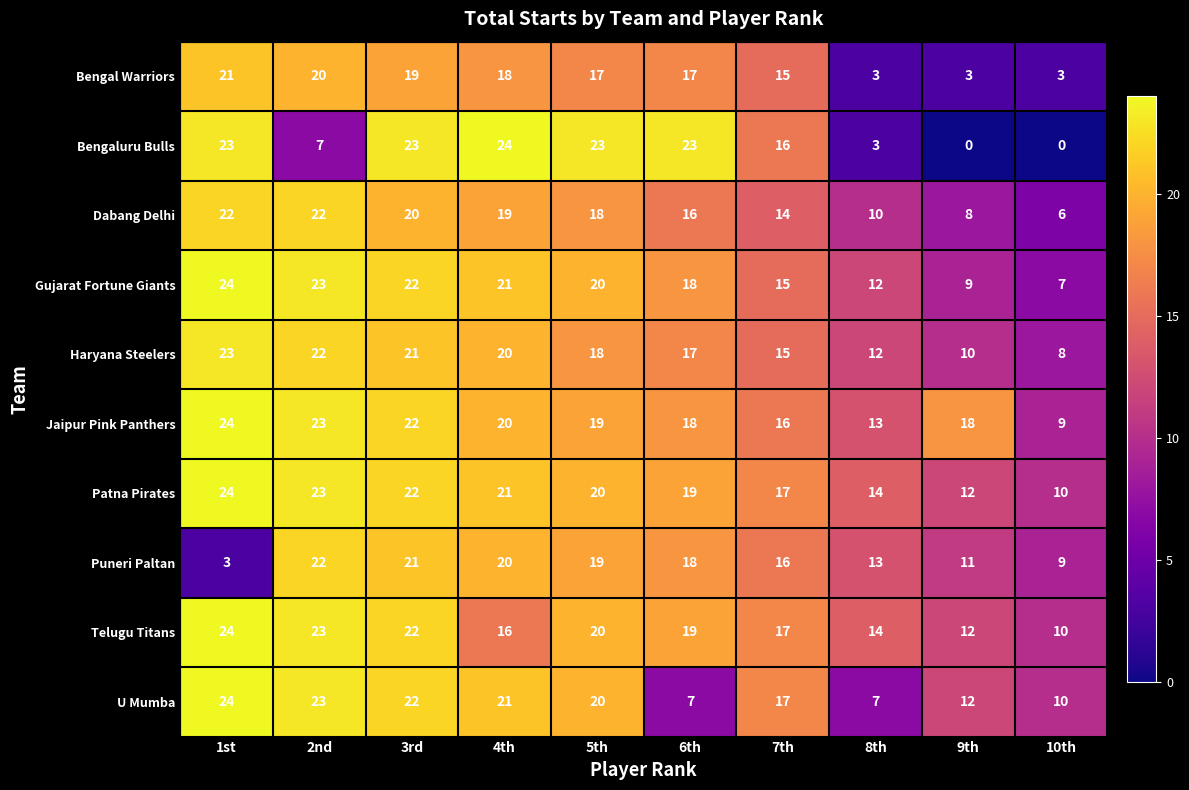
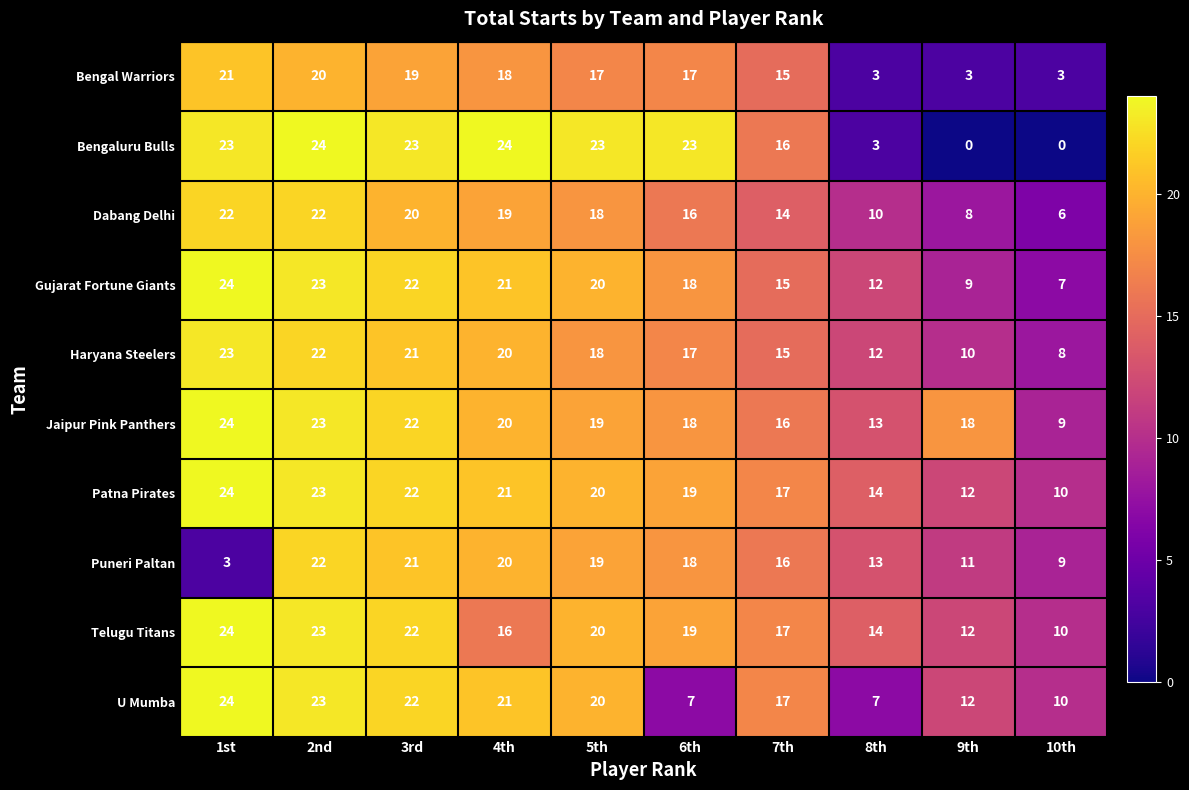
Bengaluru Bulls, 2nd: 7 -> 24
